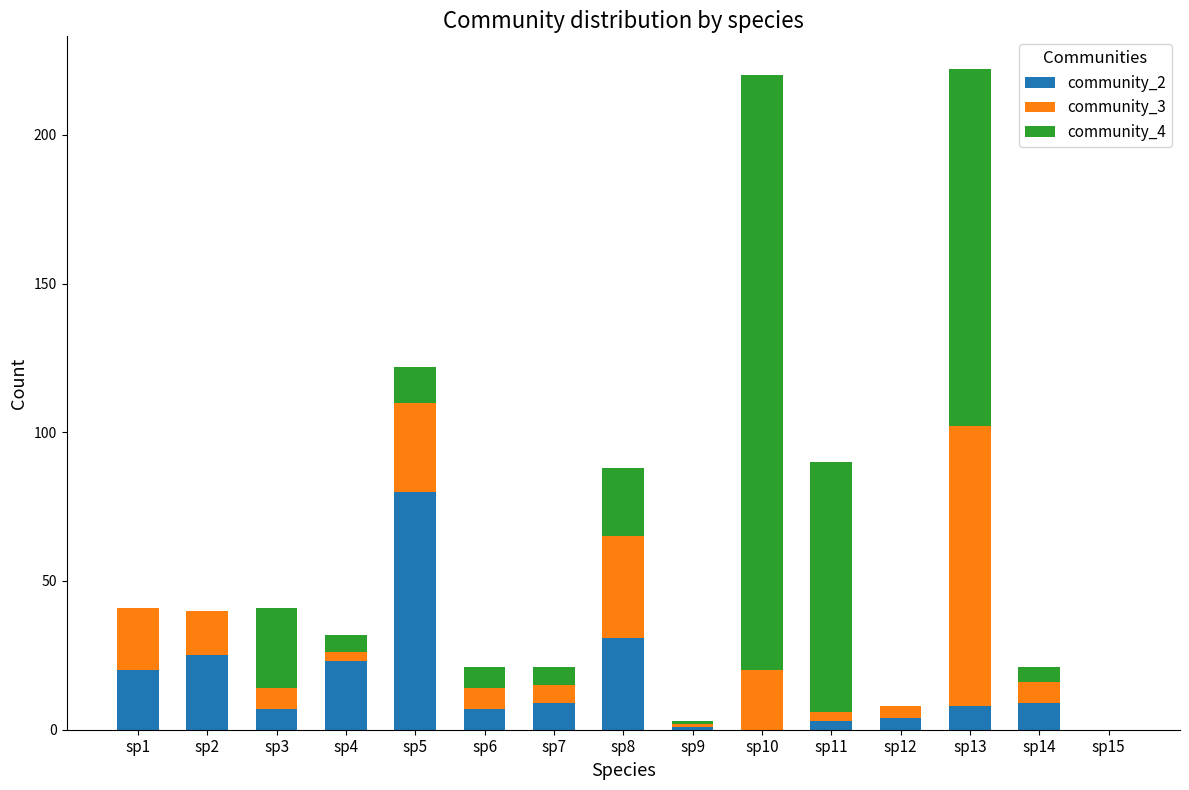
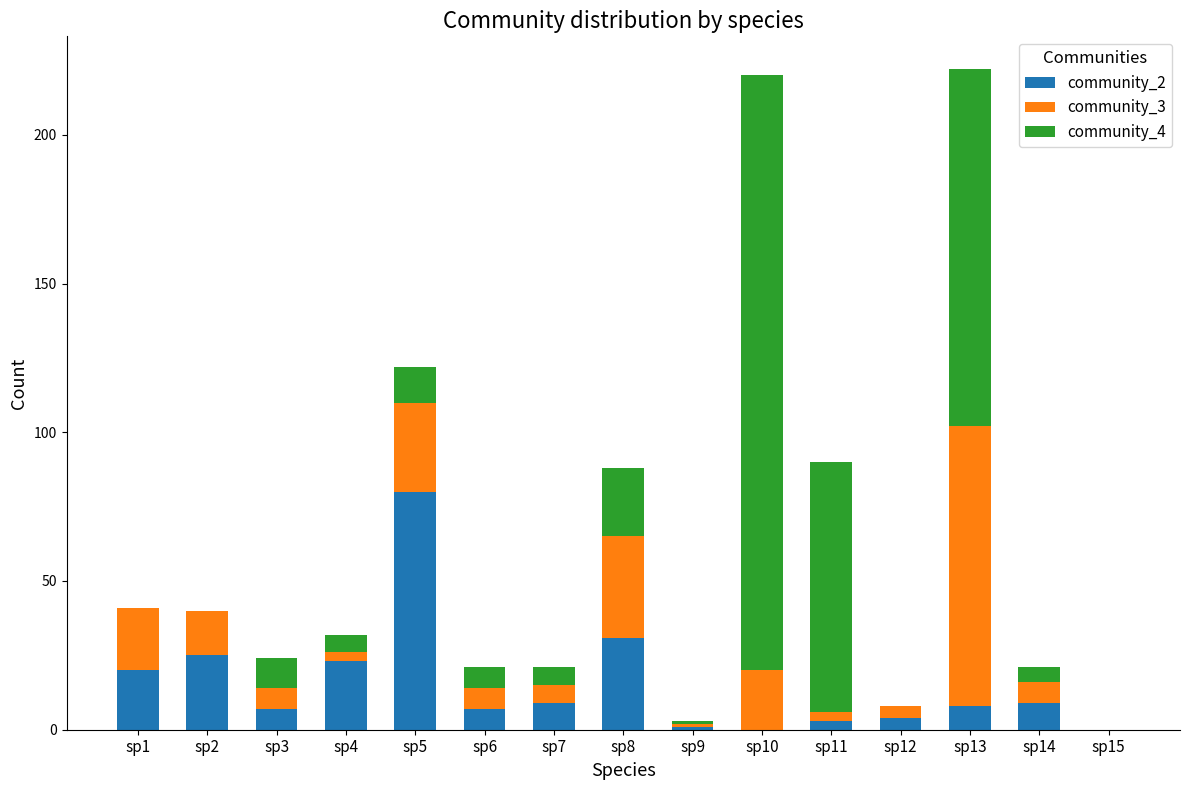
community_4, sp3: 27 -> 10
